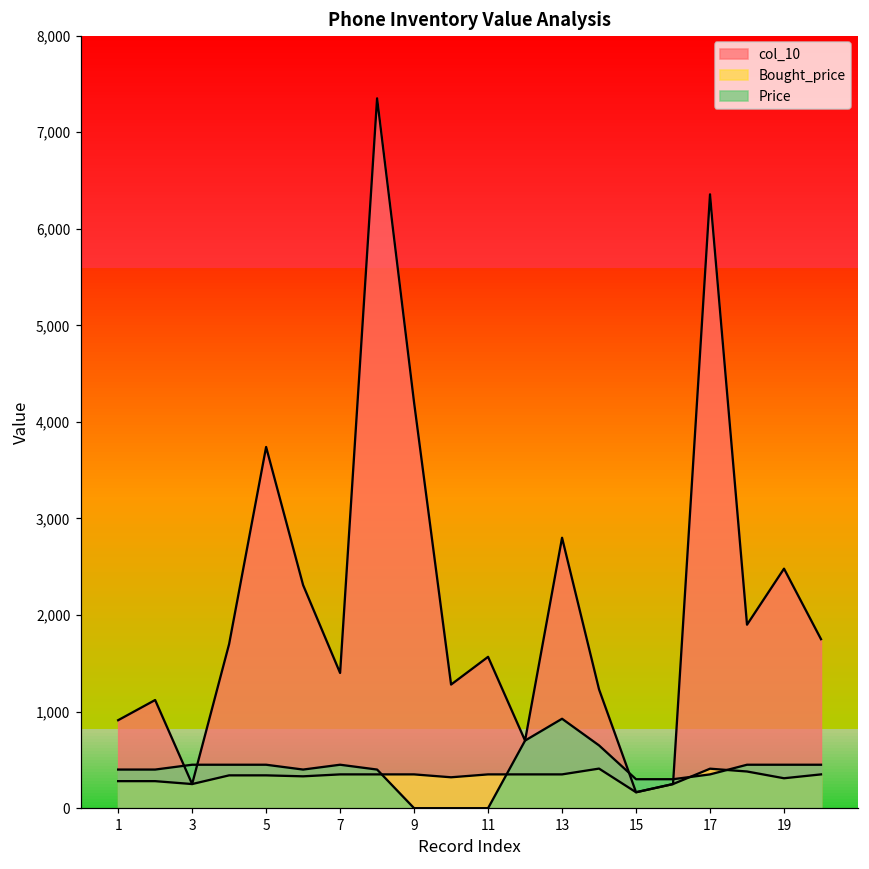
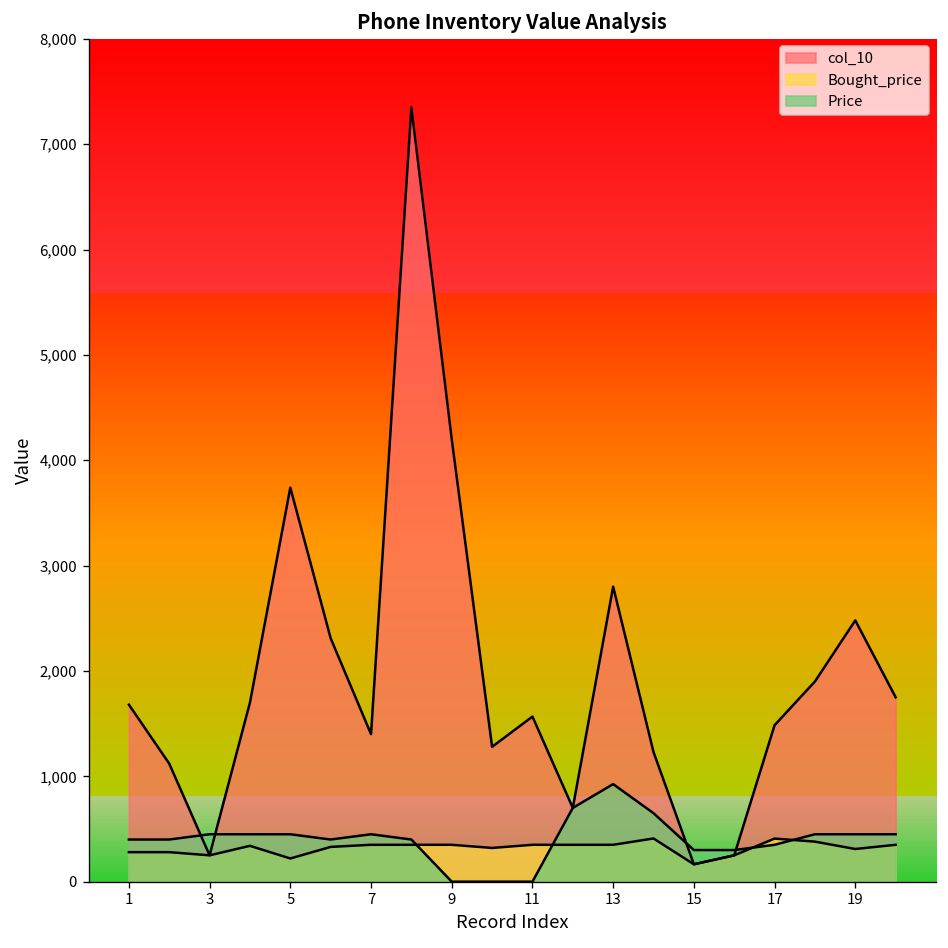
col_10, 1: 900 -> 1,700
Bought_price, 5: 300 -> 200
col_10, 17: 6,400 -> 1,500
